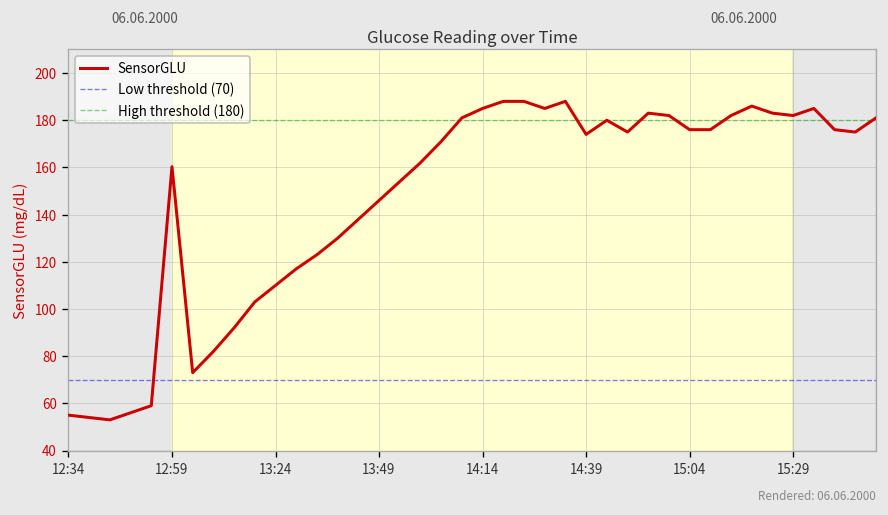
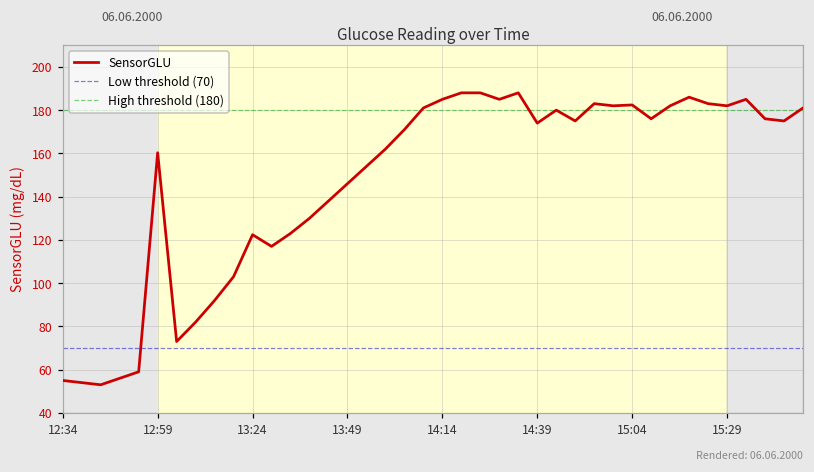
13:24: 110 -> 122
15:04: 176 -> 182
